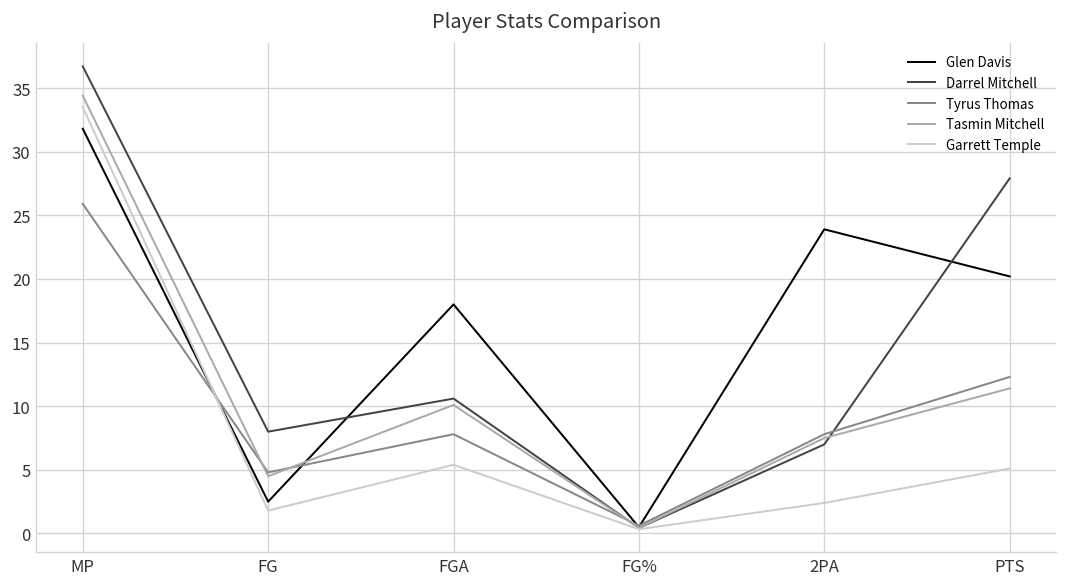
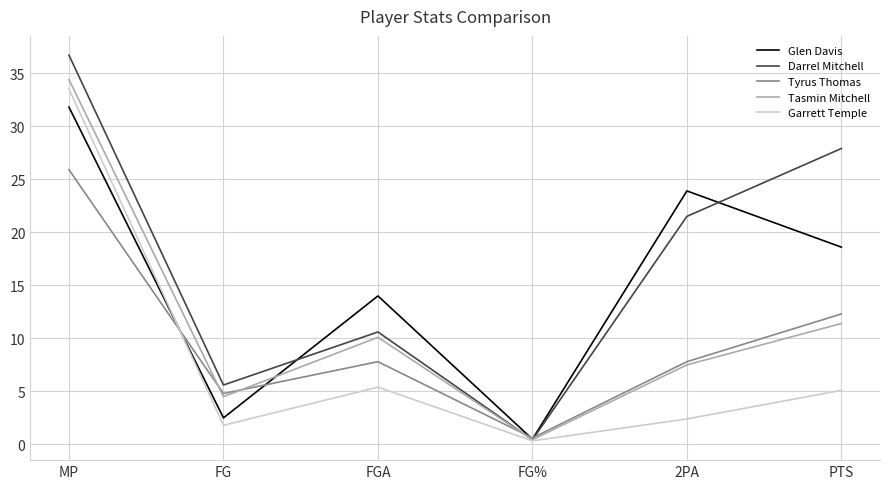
Darrel Mitchell, FG: 8.0 -> 5.6
Glen Davis, FGA: 18 -> 14
Darrel Mitchell, 2PA: 7.0 -> 21.5
Glen Davis, PTS: 20.2 -> 18.6
